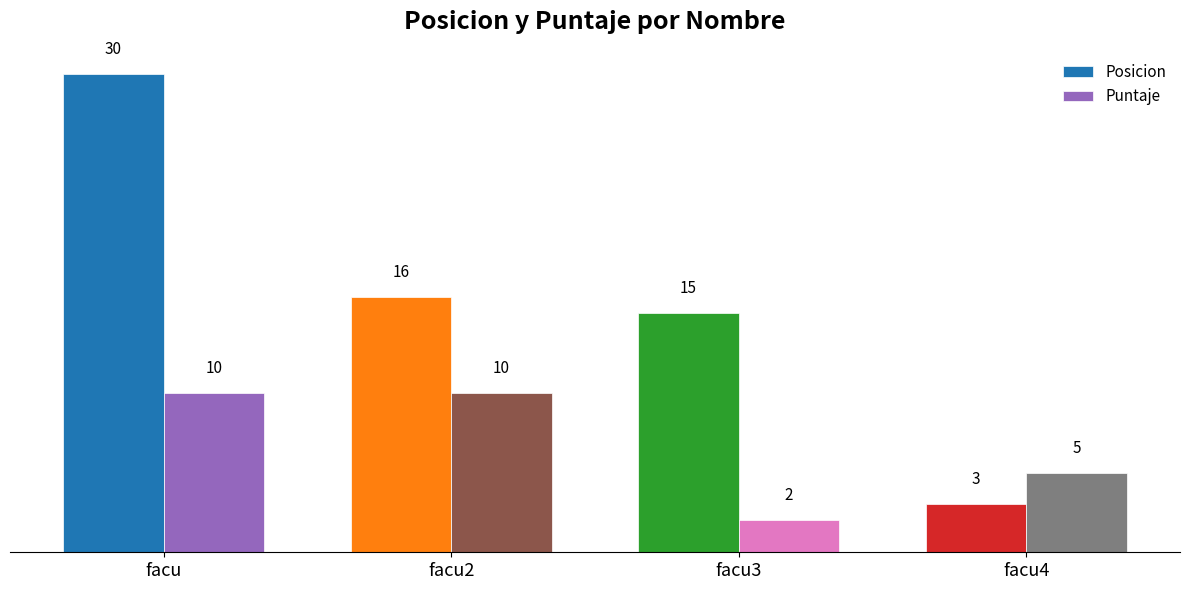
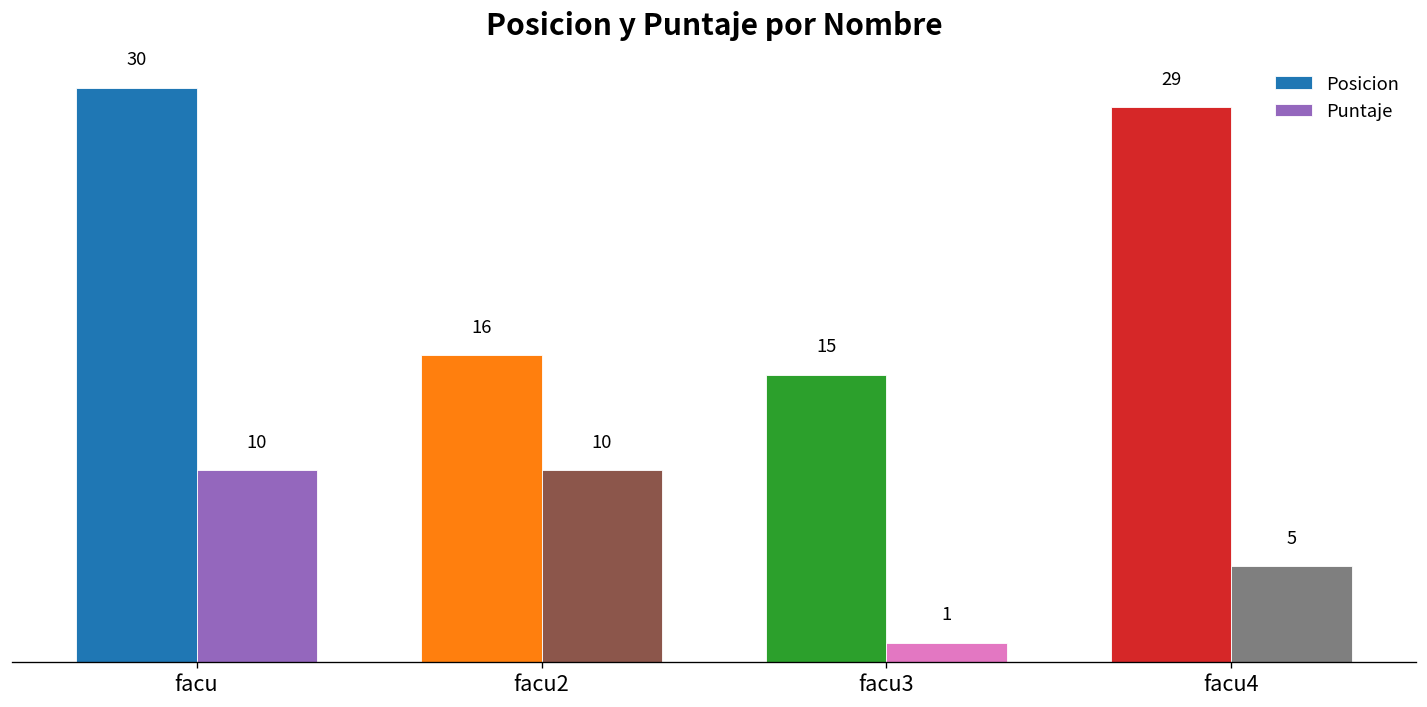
Puntaje, facu3: 2 -> 1
Posicion, facu4: 3 -> 29
